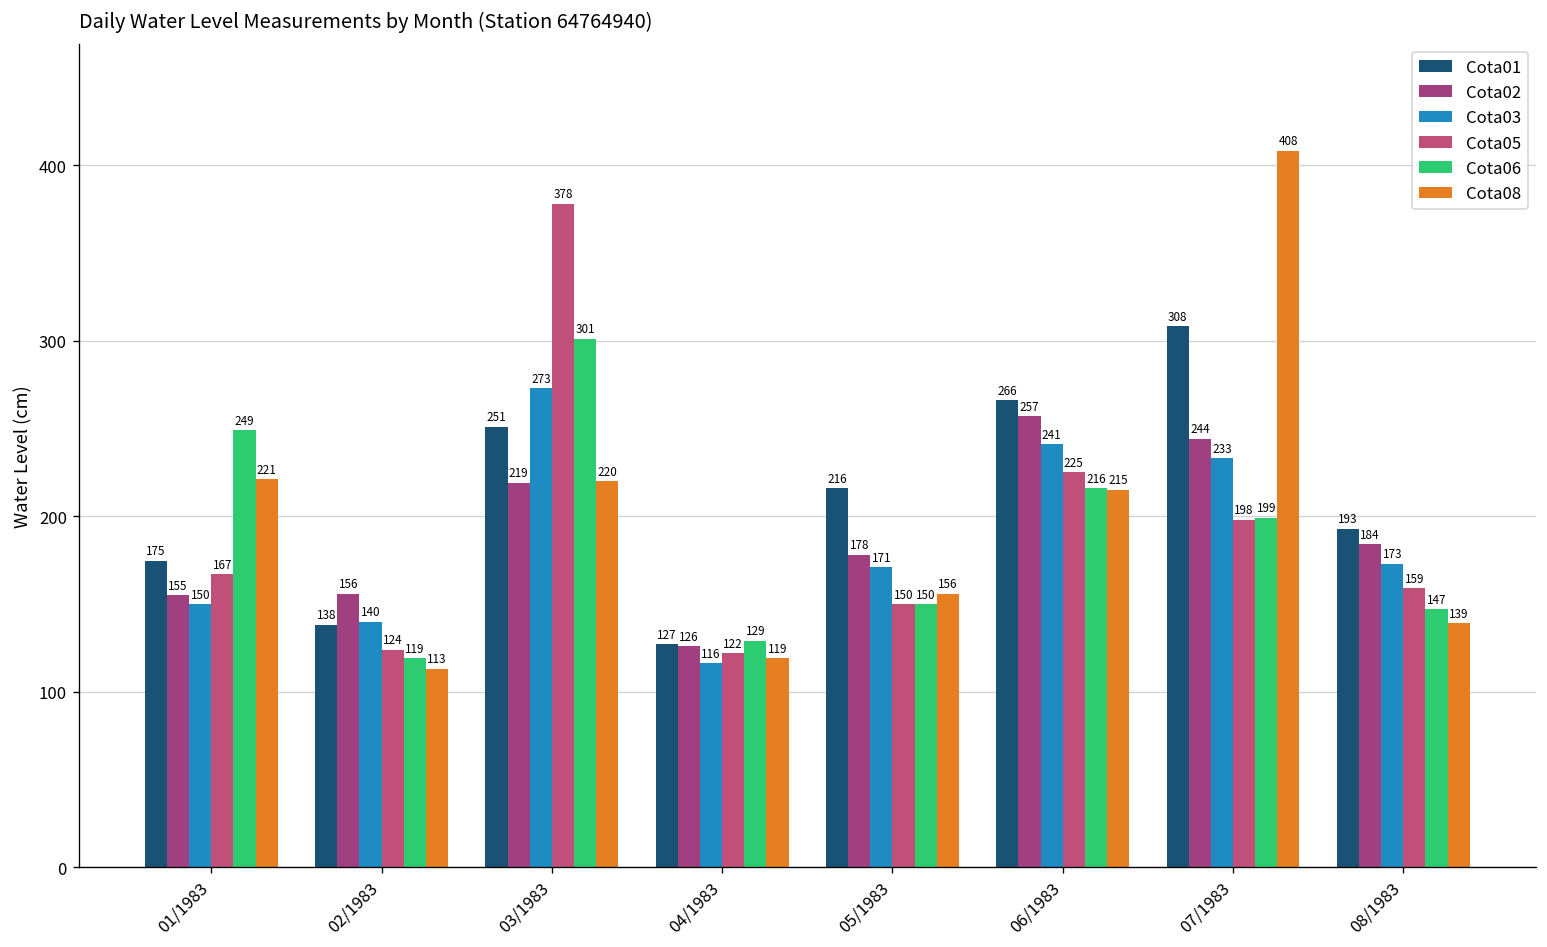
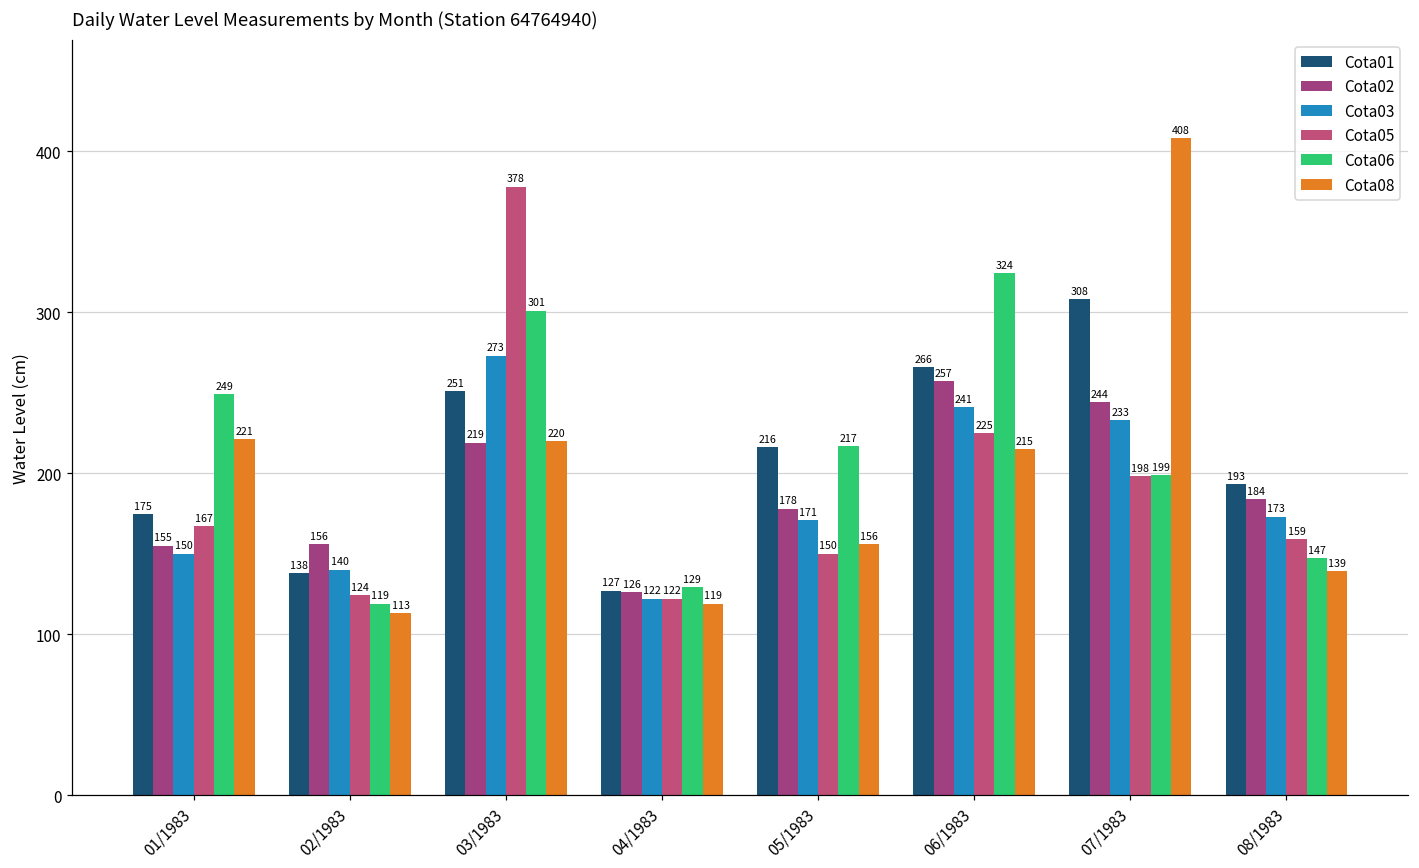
Cota03, 04/1983: 116 -> 122
Cota06, 05/1983: 150 -> 217
Cota06, 06/1983: 216 -> 324
